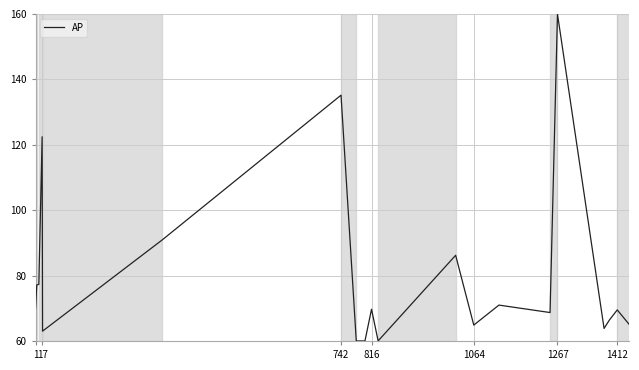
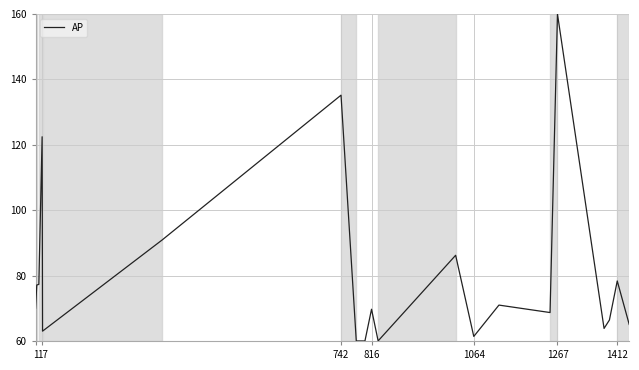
1064: 65 -> 61
1412: 70 -> 78
